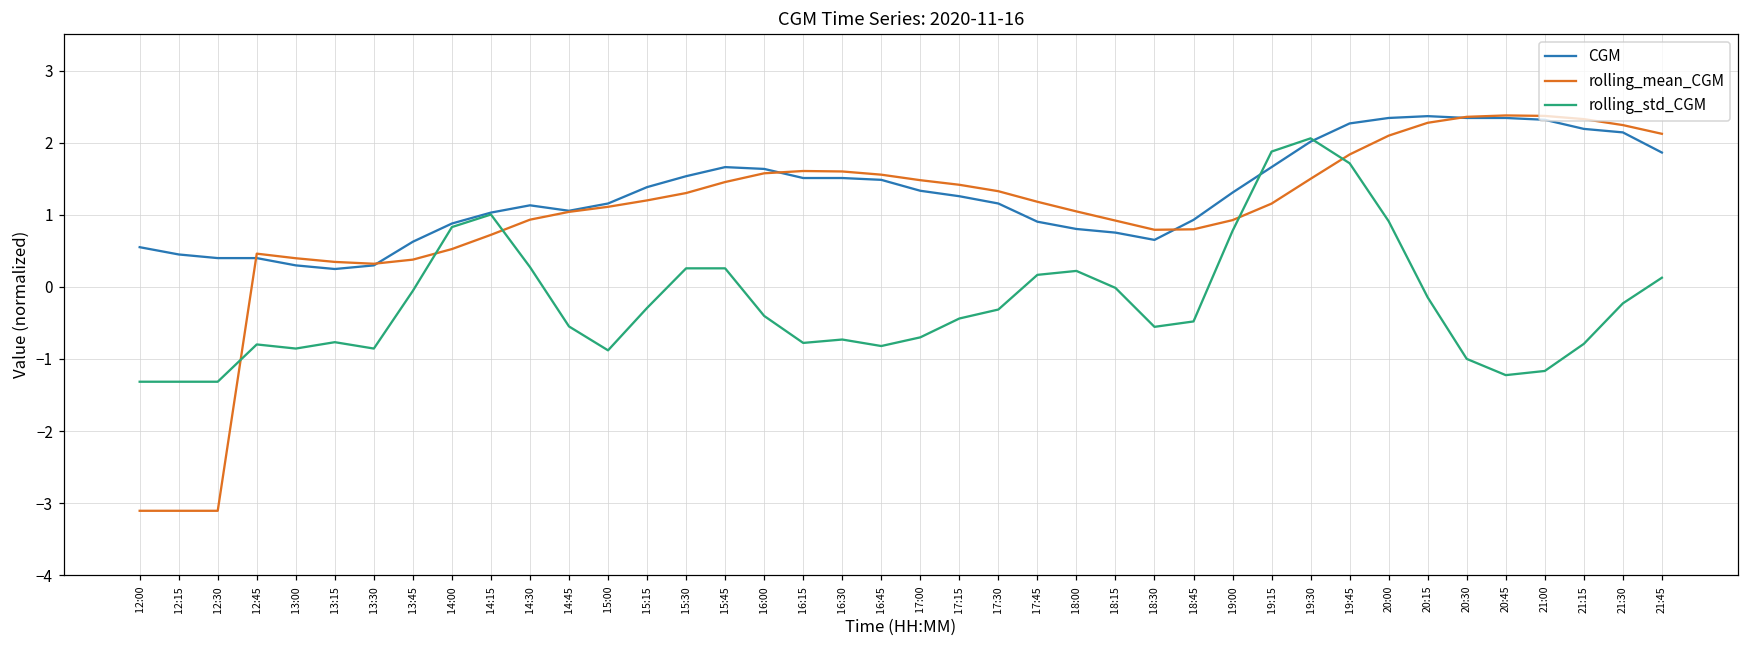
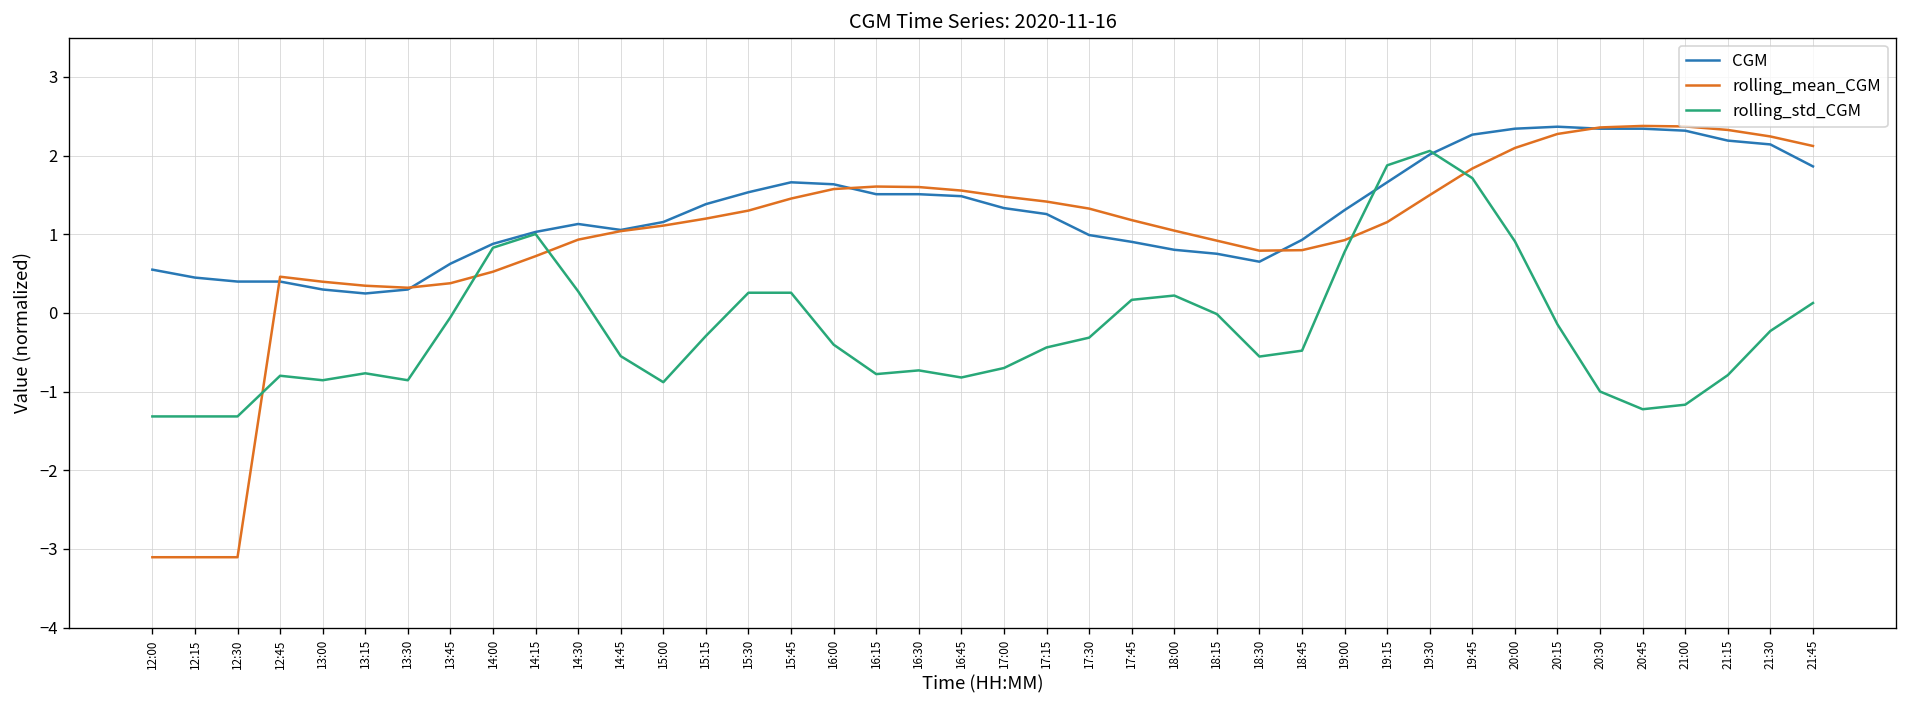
CGM, 17:30: 1.2 -> 1.0
